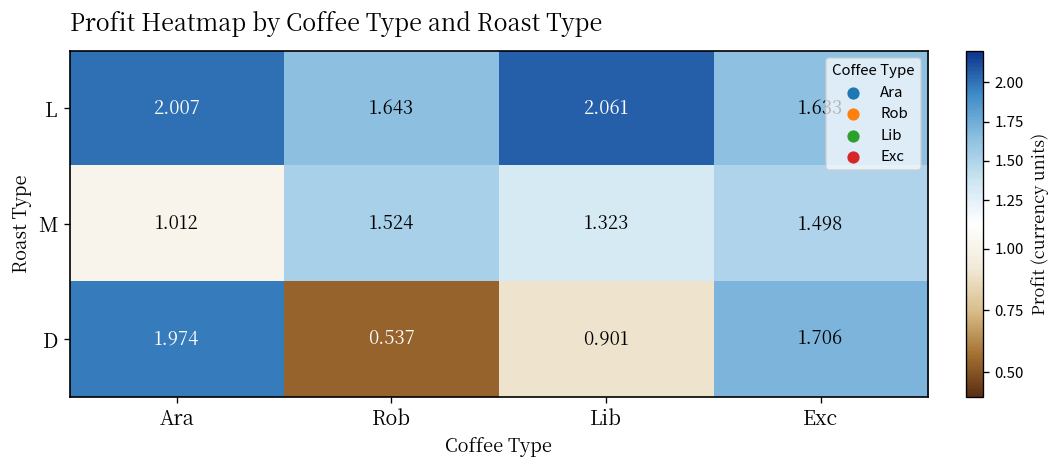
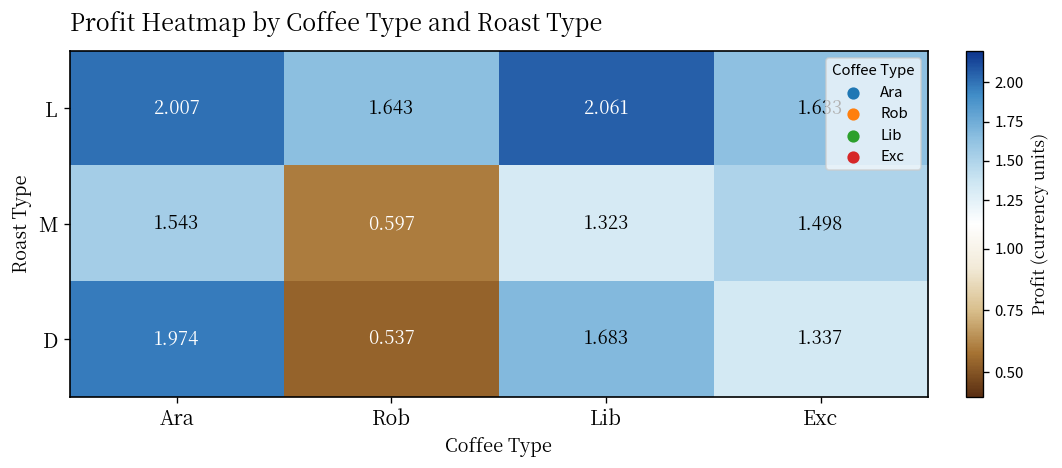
M, Ara: 1.012 -> 1.543
M, Rob: 1.524 -> 0.597
D, Lib: 0.901 -> 1.683
D, Exc: 1.706 -> 1.337
